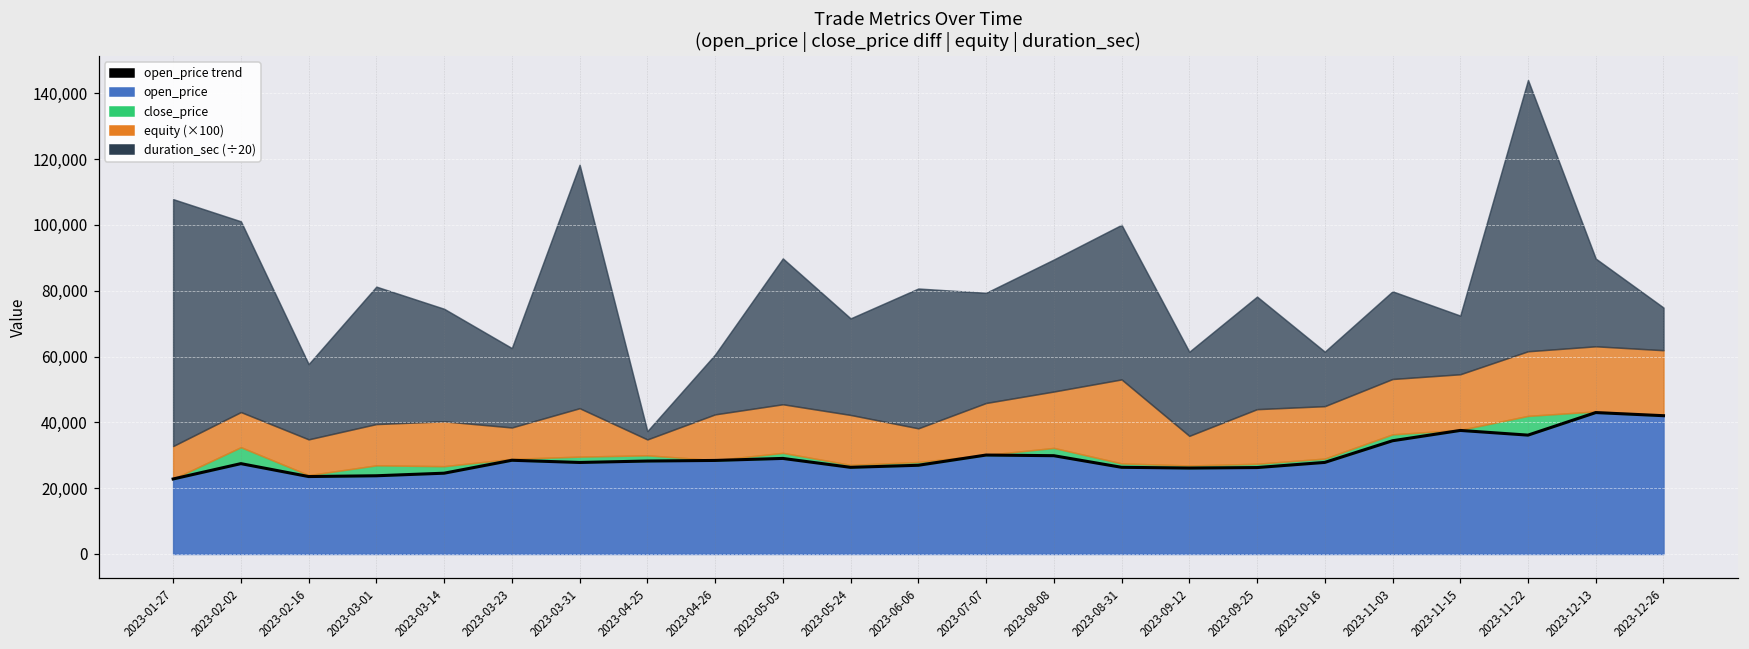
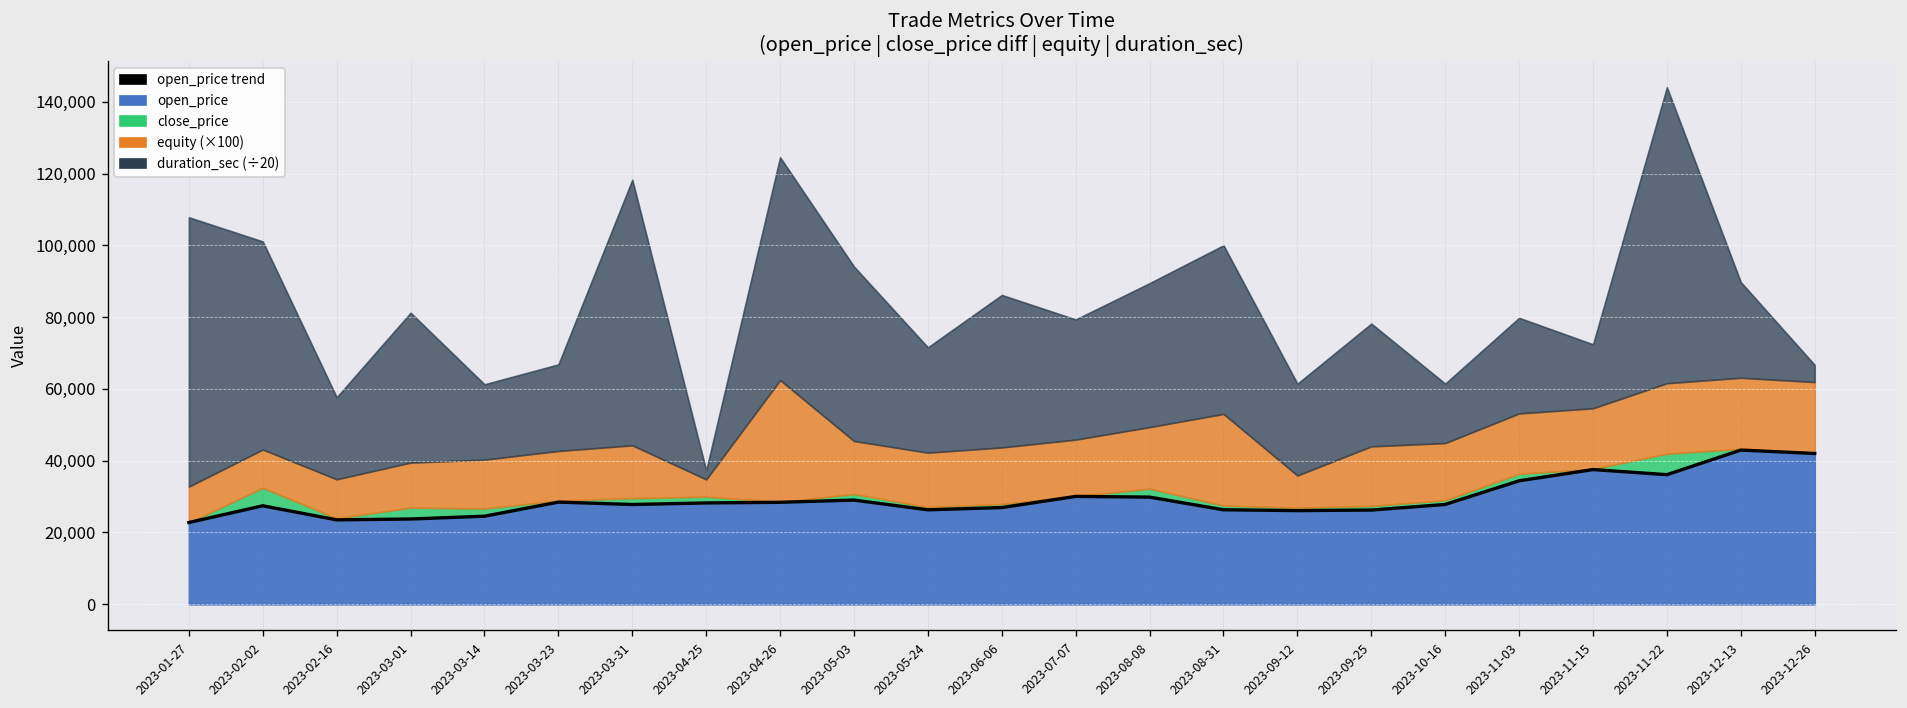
duration_sec (÷20), 2023-03-14: 34,000 -> 21,000
equity (×100), 2023-03-23: 10,000 -> 14,000
equity (×100), 2023-04-26: 14,000 -> 34,000
duration_sec (÷20), 2023-04-26: 18,000 -> 62,000
duration_sec (÷20), 2023-05-03: 44,000 -> 49,000
equity (×100), 2023-06-06: 10,000 -> 16,000
duration_sec (÷20), 2023-12-26: 13,000 -> 5,000
